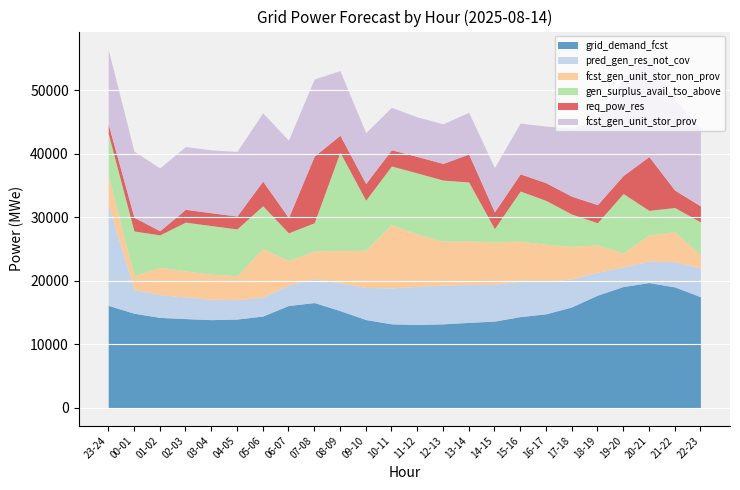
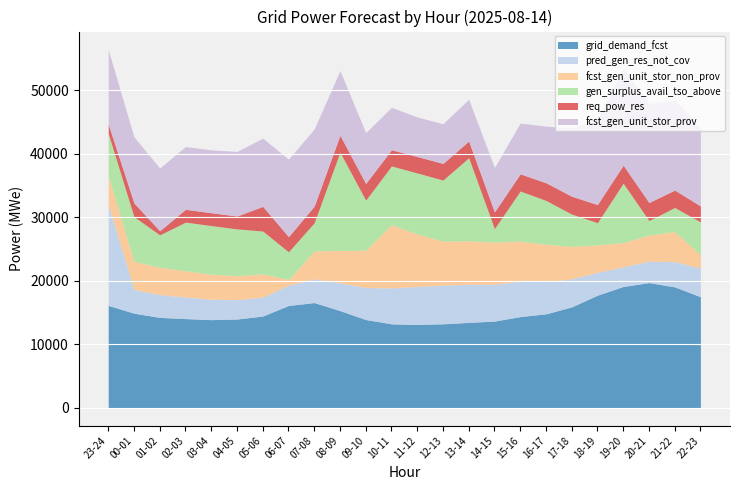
fcst_gen_unit_stor_non_prov, 00-01: 2000 -> 4000
fcst_gen_unit_stor_non_prov, 05-06: 8000 -> 4000
fcst_gen_unit_stor_non_prov, 06-07: 4000 -> 1000
req_pow_res, 07-08: 10000 -> 3000
gen_surplus_avail_tso_above, 13-14: 9000 -> 13000
req_pow_res, 13-14: 4000 -> 3000
fcst_gen_unit_stor_non_prov, 19-20: 2000 -> 4000
gen_surplus_avail_tso_above, 20-21: 4000 -> 2000
req_pow_res, 20-21: 8000 -> 3000
